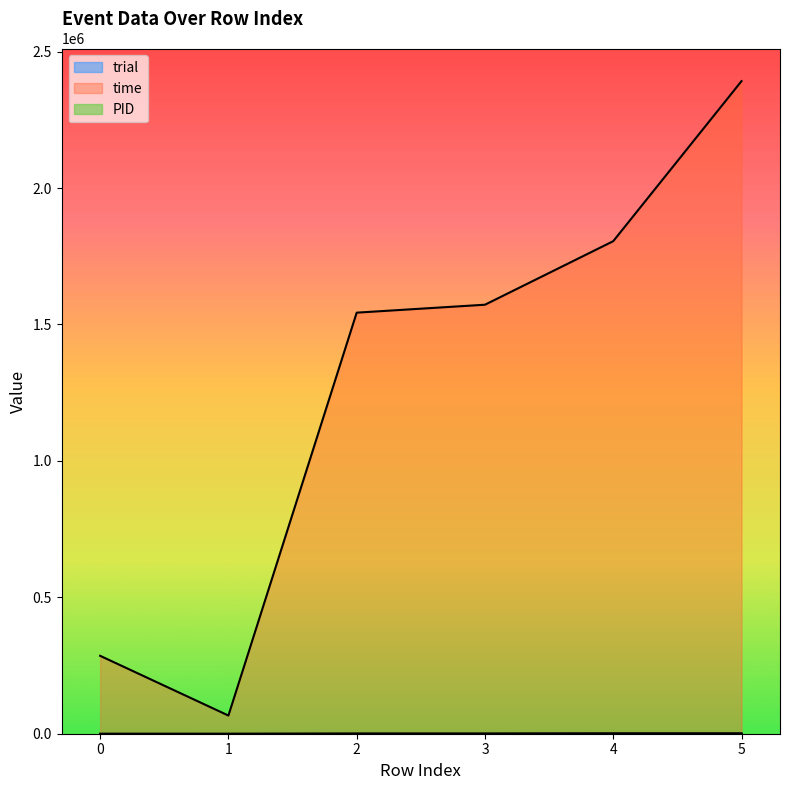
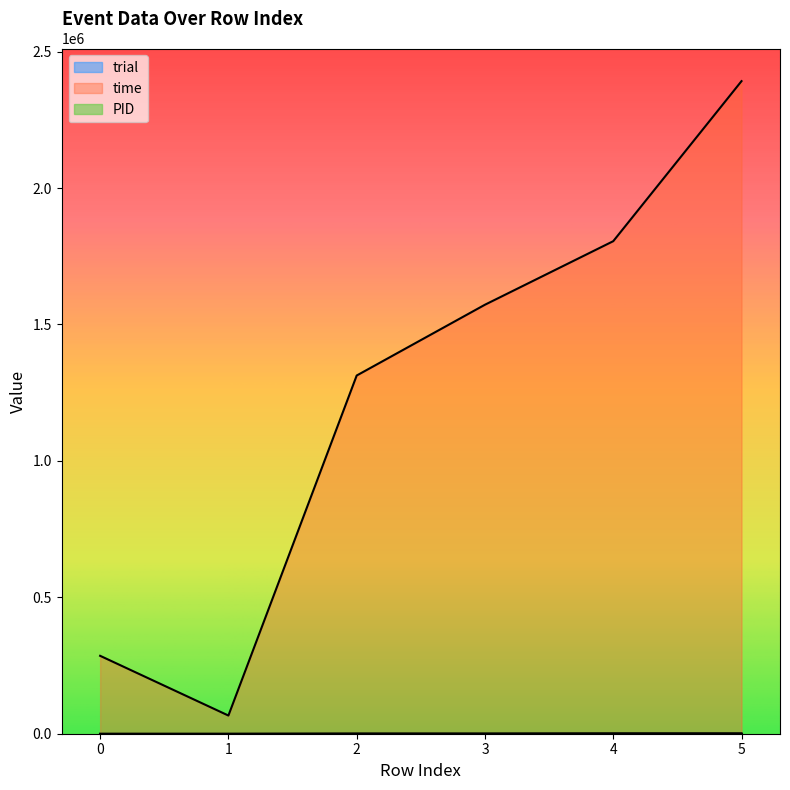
time, 2: 1540000 -> 1310000
